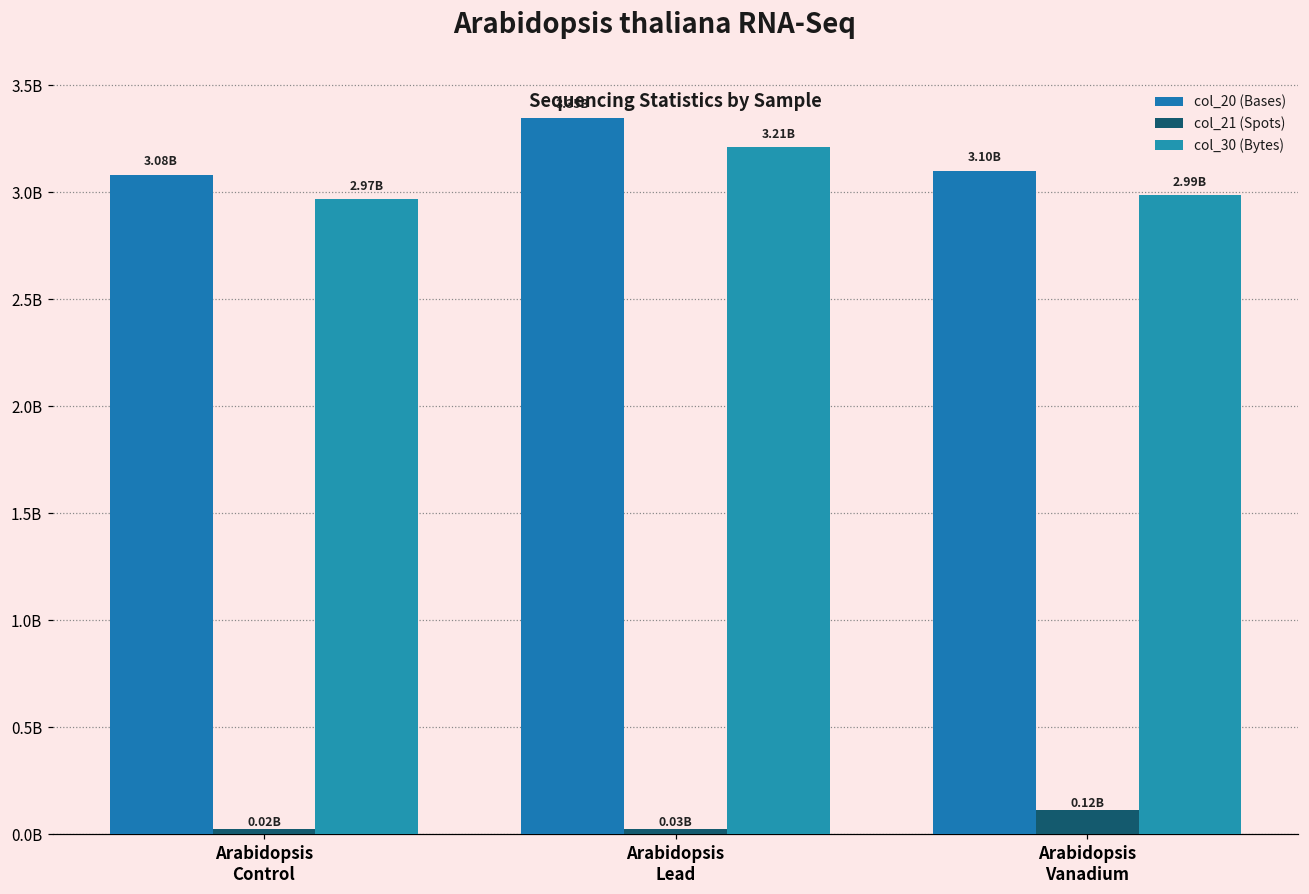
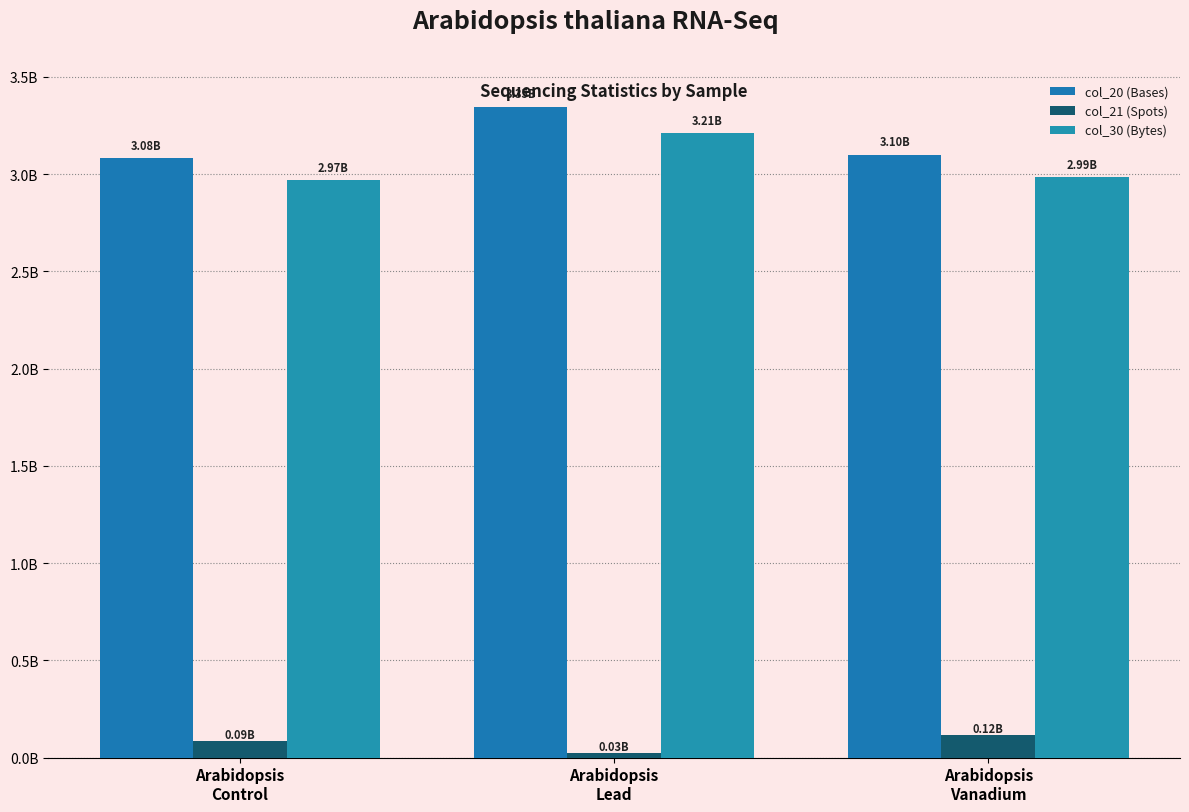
col_21 (Spots), Arabidopsis Control: 0.02B -> 0.09B
